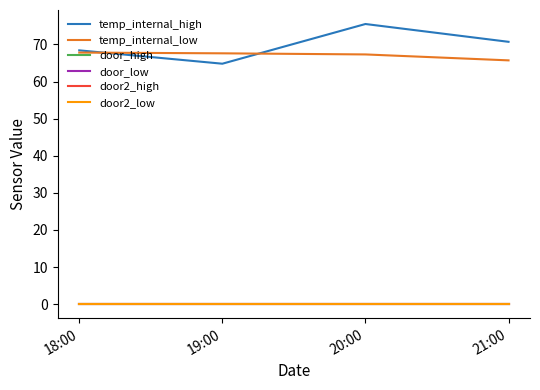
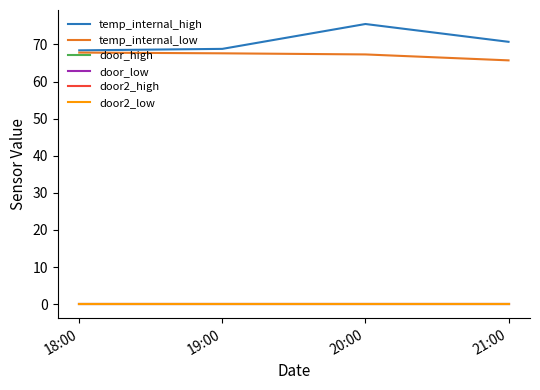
temp_internal_high, 19:00: 65 -> 69
